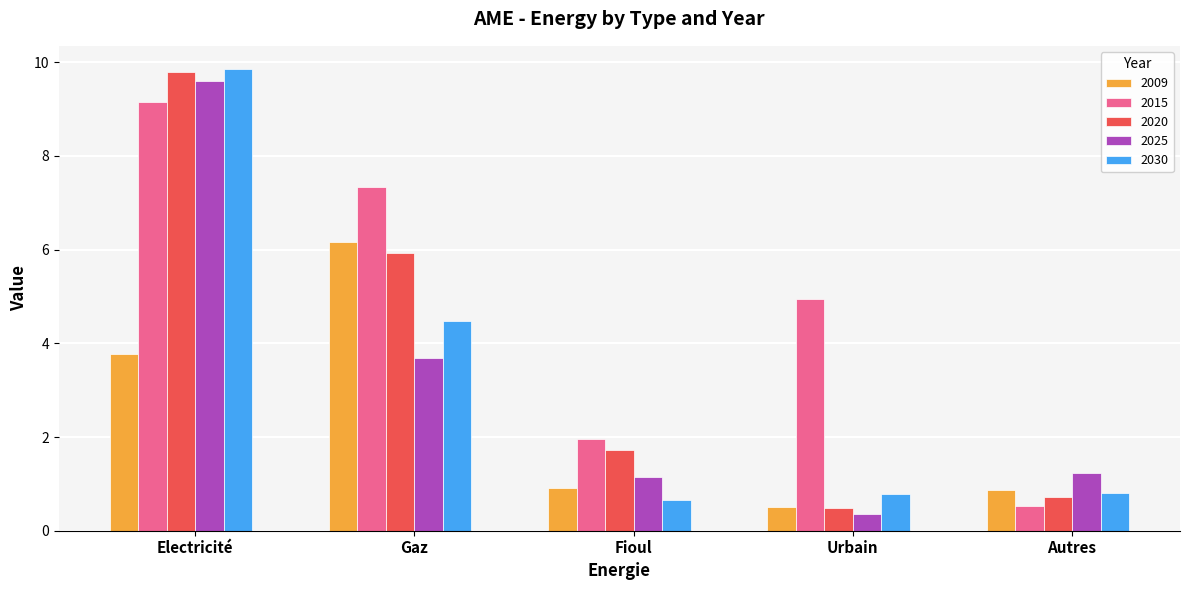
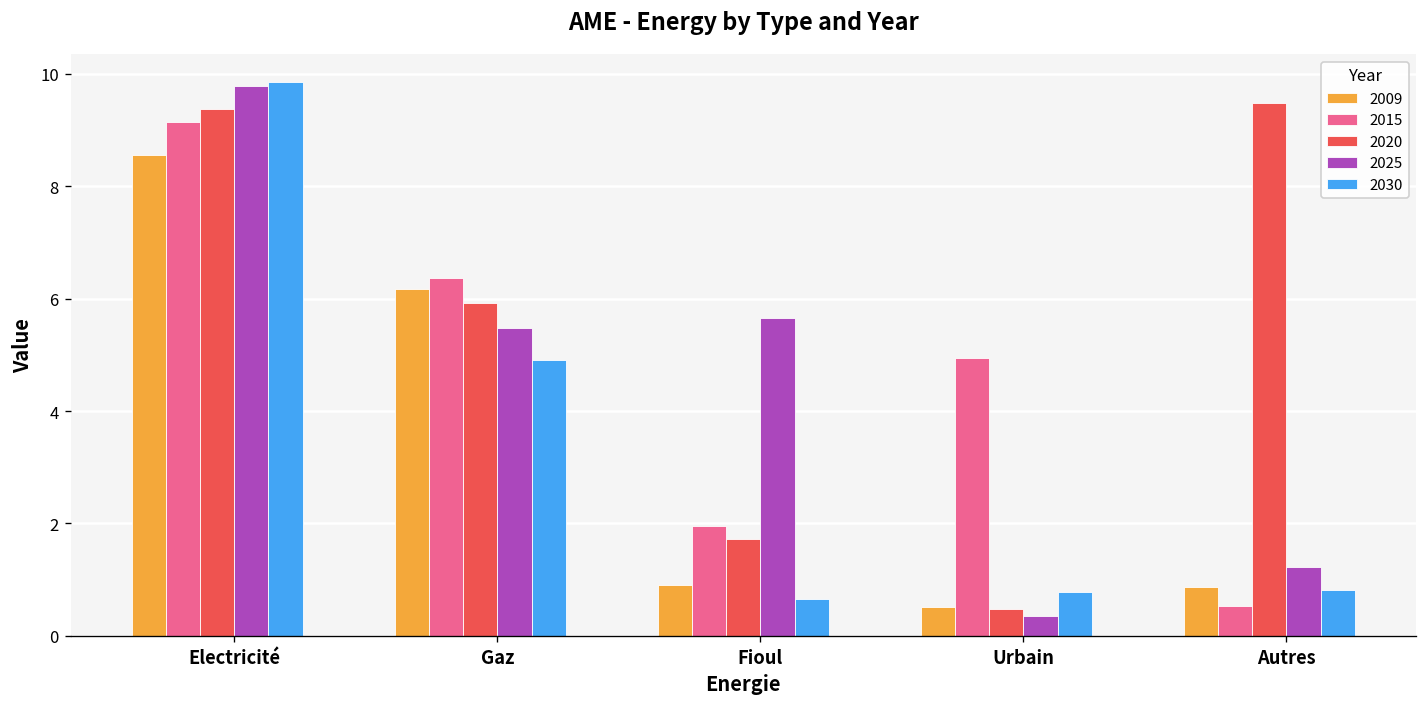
2009, Electricité: 3.8 -> 8.6
2020, Electricité: 9.8 -> 9.4
2025, Electricité: 9.6 -> 9.8
2015, Gaz: 7.3 -> 6.4
2025, Gaz: 3.7 -> 5.5
2030, Gaz: 4.5 -> 4.9
2025, Fioul: 1.1 -> 5.7
2020, Autres: 0.7 -> 9.5
